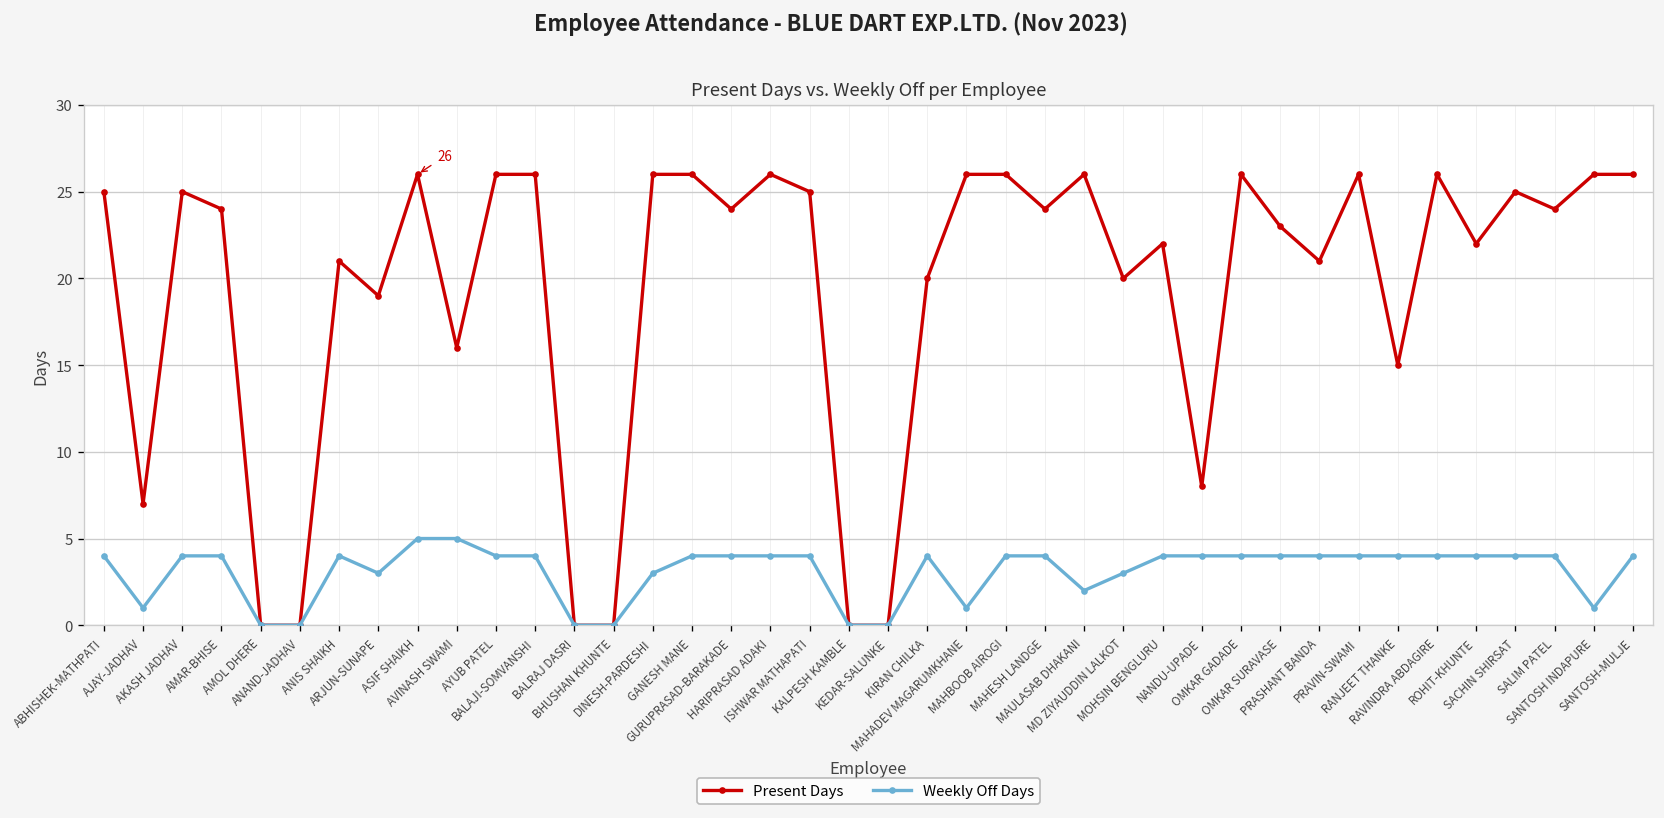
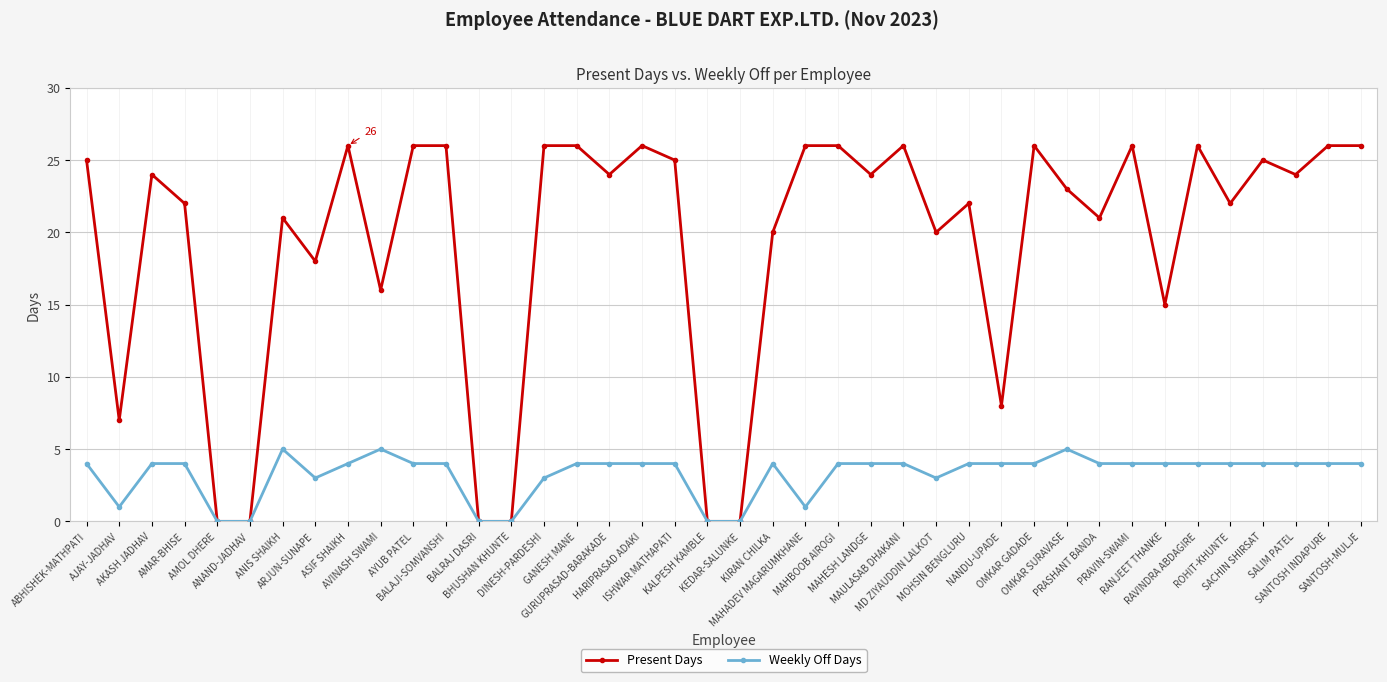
Present Days, AKASH JADHAV: 25 -> 24
Present Days, AMAR-BHISE: 24 -> 22
Weekly Off Days, ANIS SHAIKH: 4 -> 5
Present Days, ARJUN-SUNAPE: 19 -> 18
Weekly Off Days, ASIF SHAIKH: 5 -> 4
Weekly Off Days, MAULASAB DHAKANI: 2 -> 4
Weekly Off Days, OMKAR SURAVASE: 4 -> 5
Weekly Off Days, SANTOSH INDAPURE: 1 -> 4
